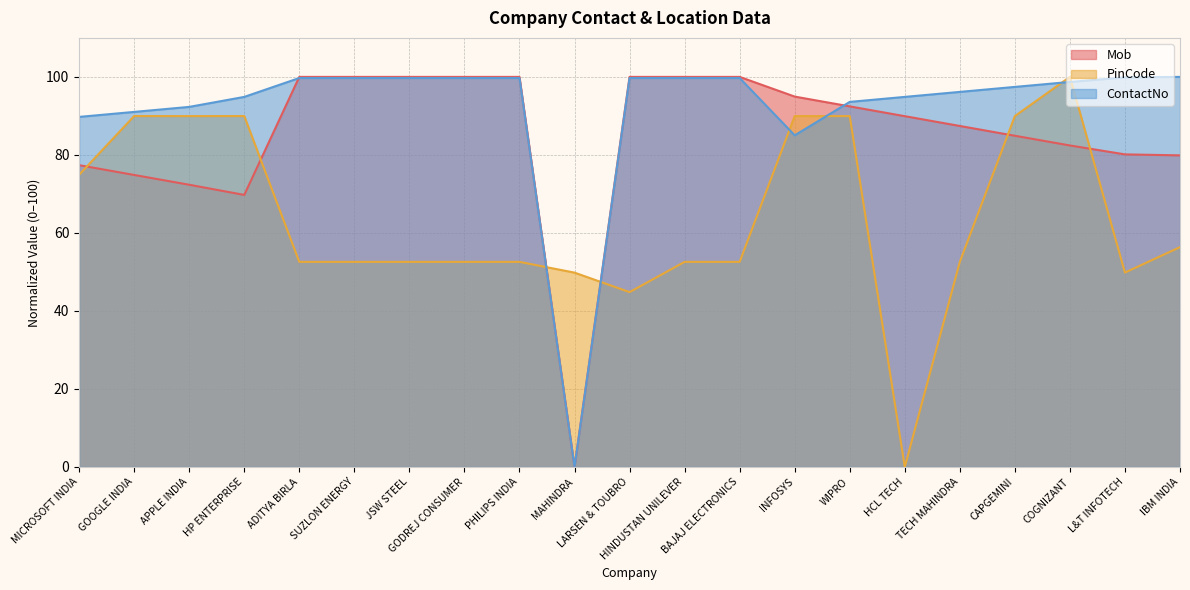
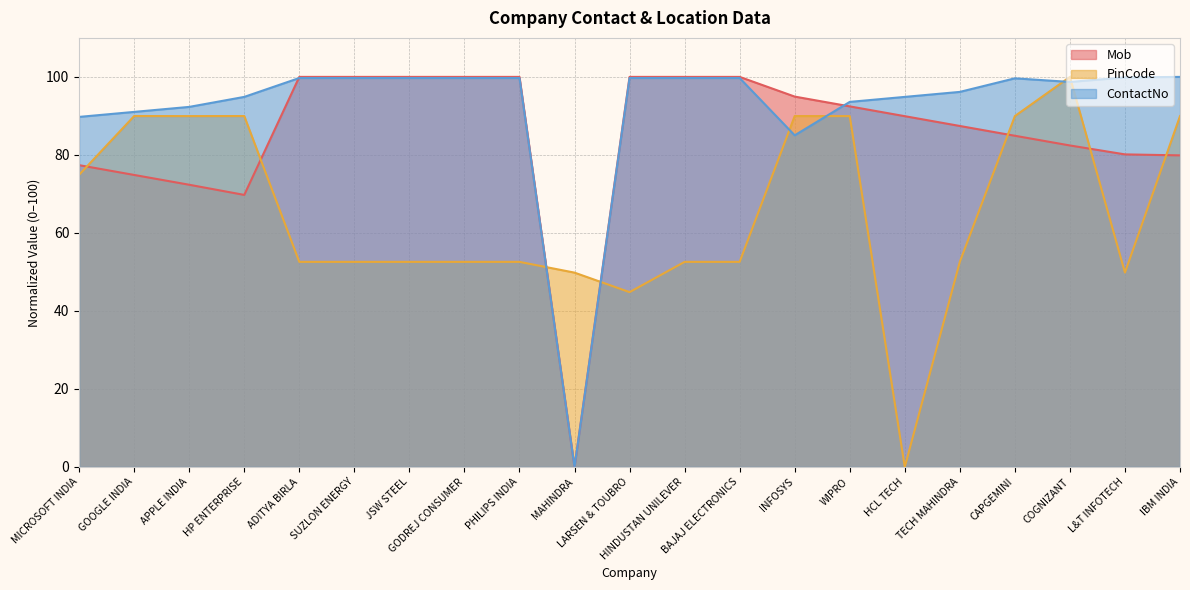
ContactNo, CAPGEMINI: 97 -> 100
PinCode, IBM INDIA: 56 -> 90
